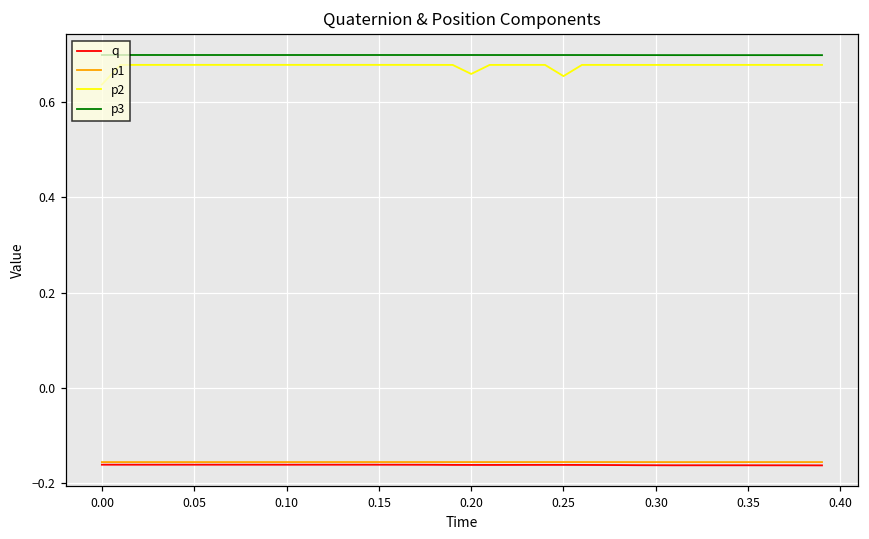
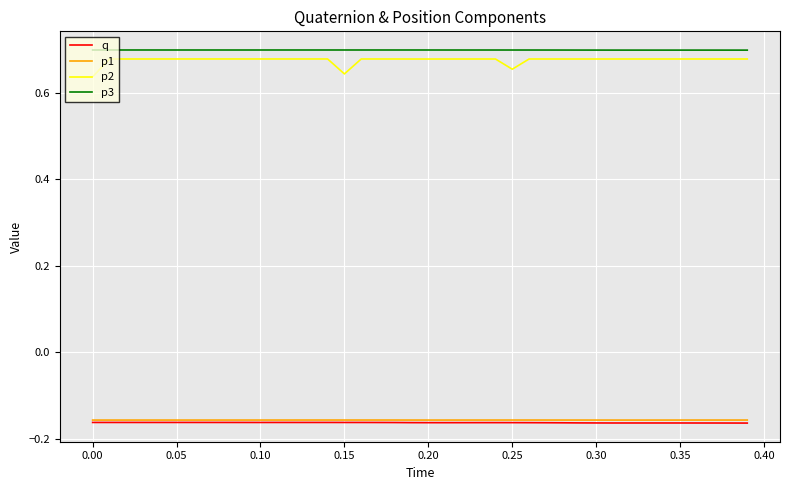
p2, 0.15: 0.68 -> 0.64
p2, 0.20: 0.66 -> 0.68
